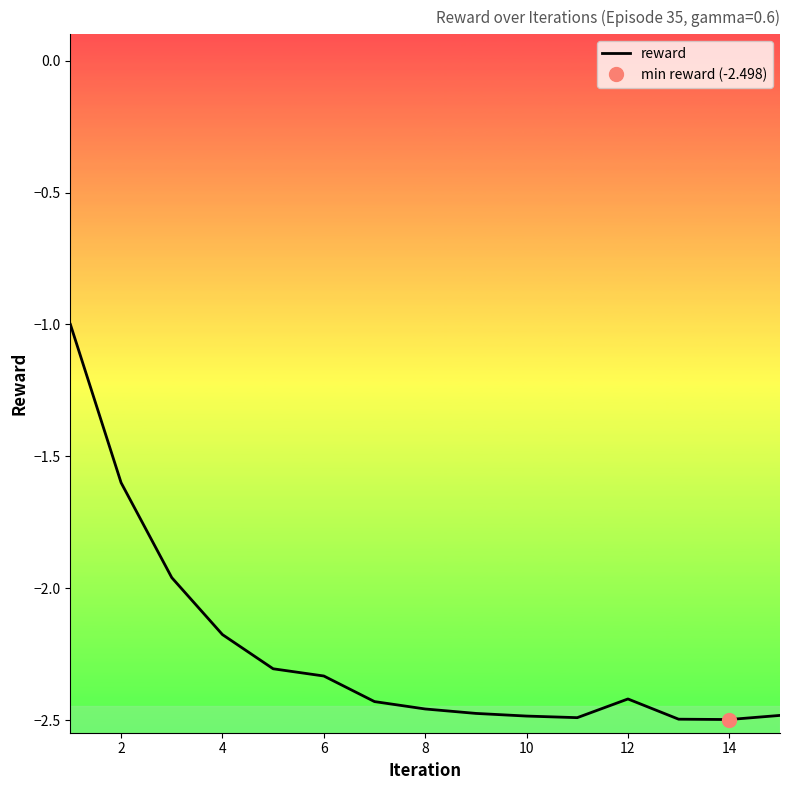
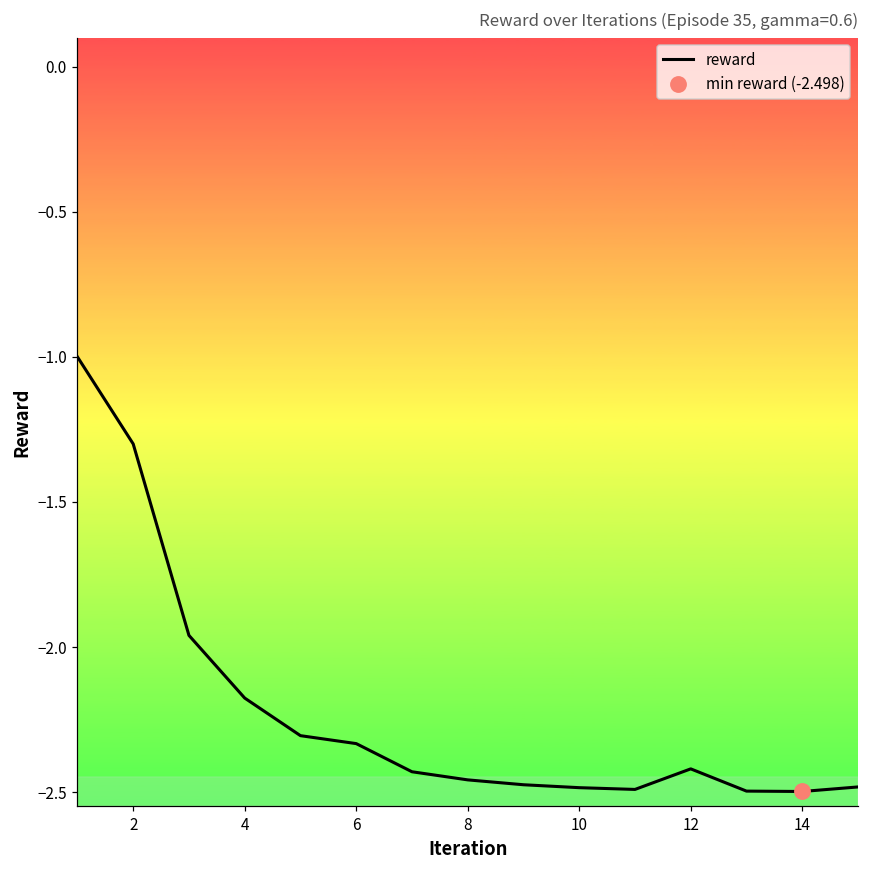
reward, 2: -1.6 -> -1.3
